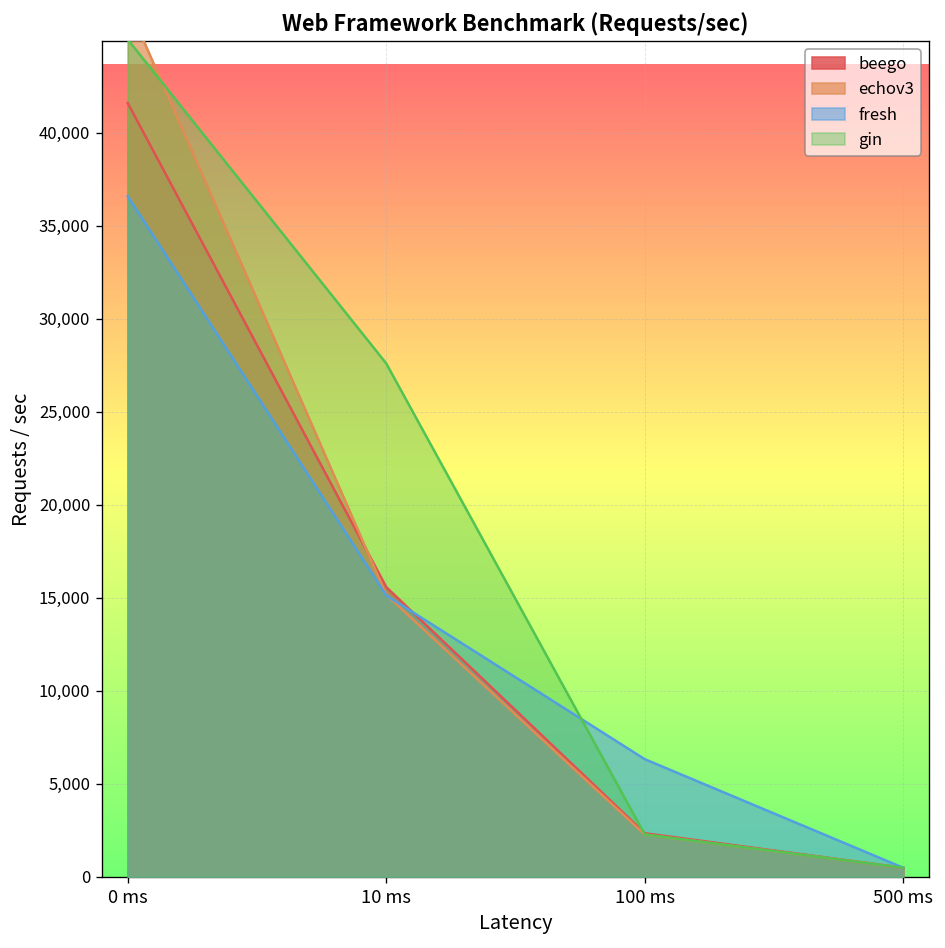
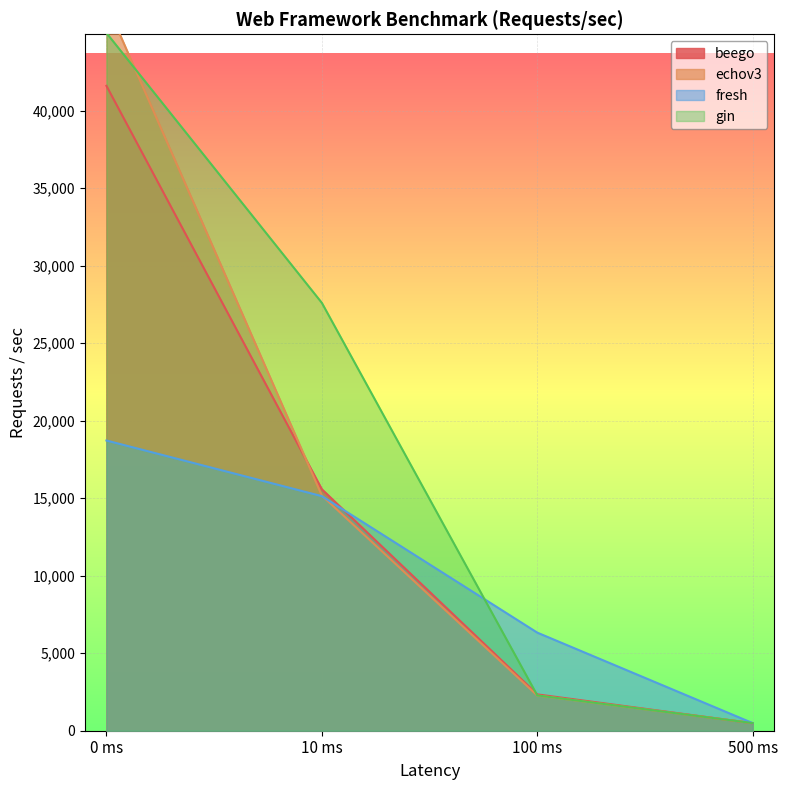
fresh, 0 ms: 36,600 -> 18,700
